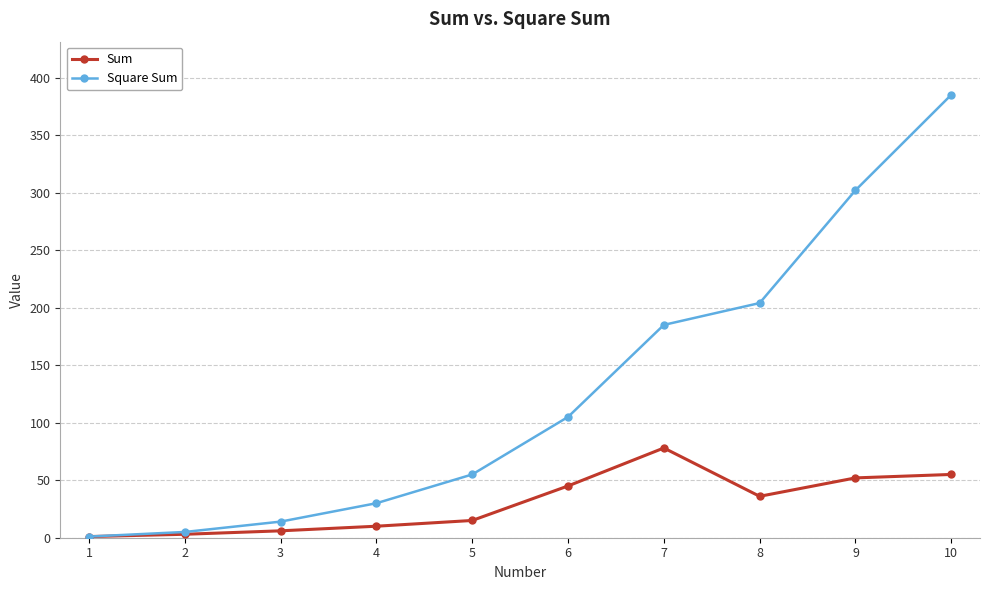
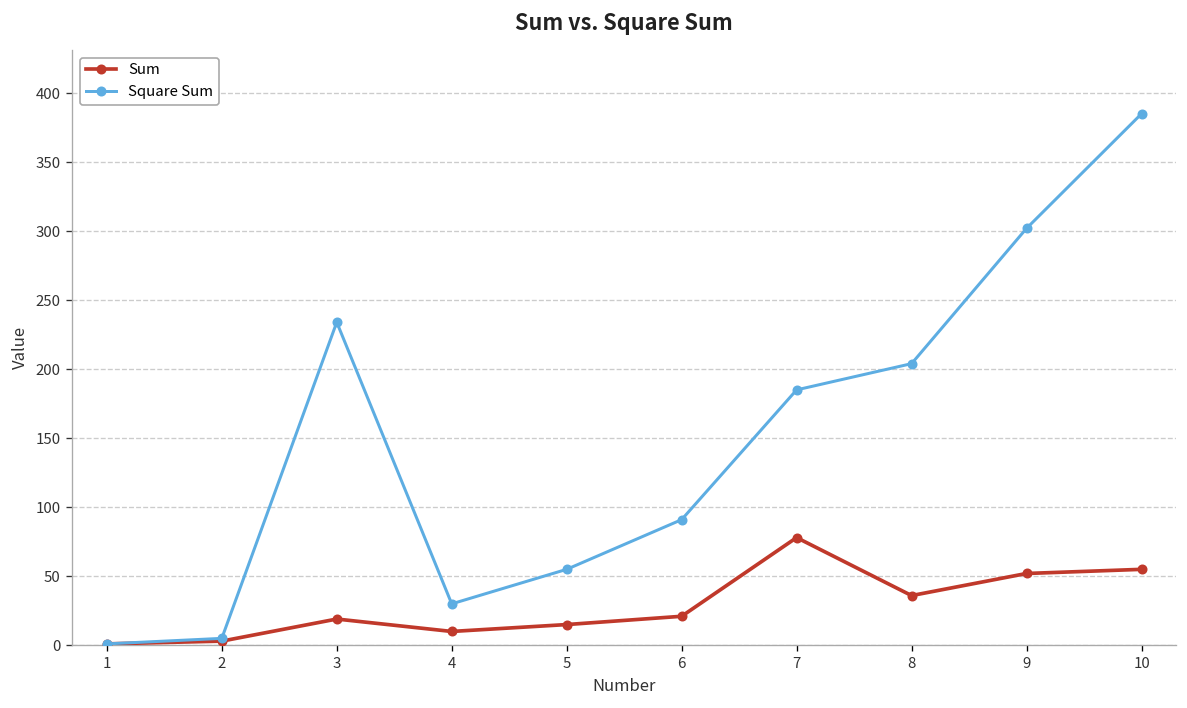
Sum, 3: 6 -> 19
Square Sum, 3: 14 -> 234
Sum, 6: 45 -> 21
Square Sum, 6: 105 -> 91
